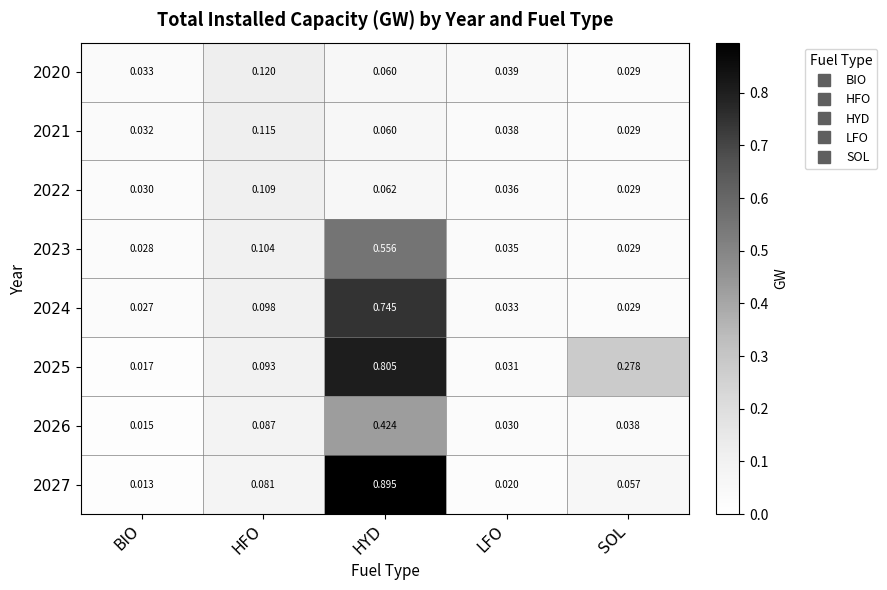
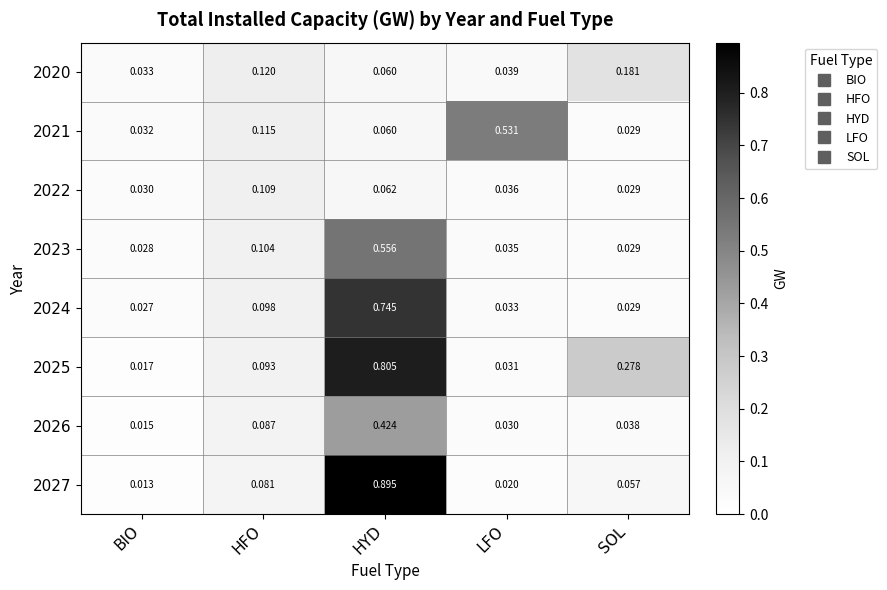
2020, SOL: 0.029 -> 0.181
2021, LFO: 0.038 -> 0.531
